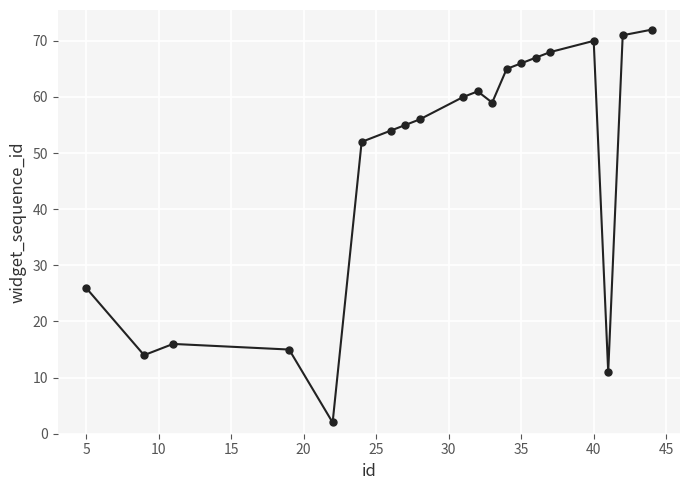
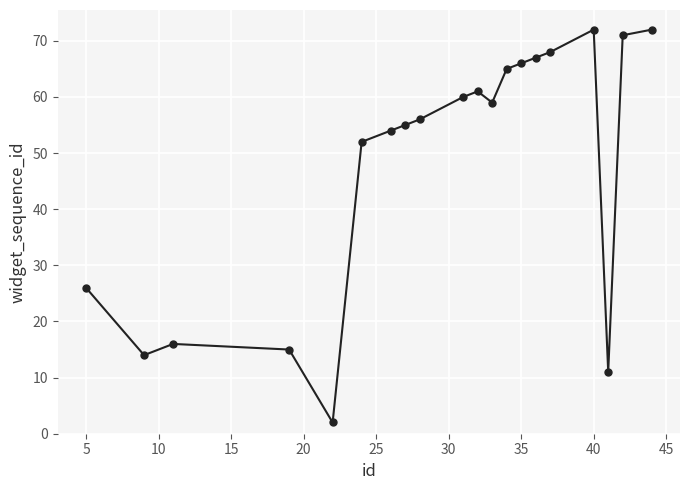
40: 70 -> 72
